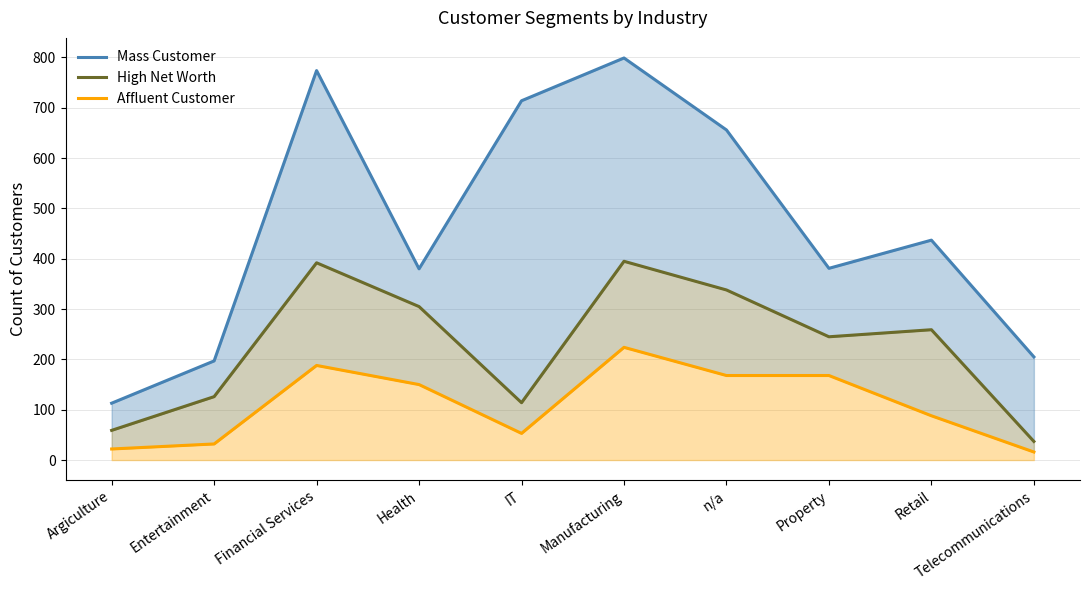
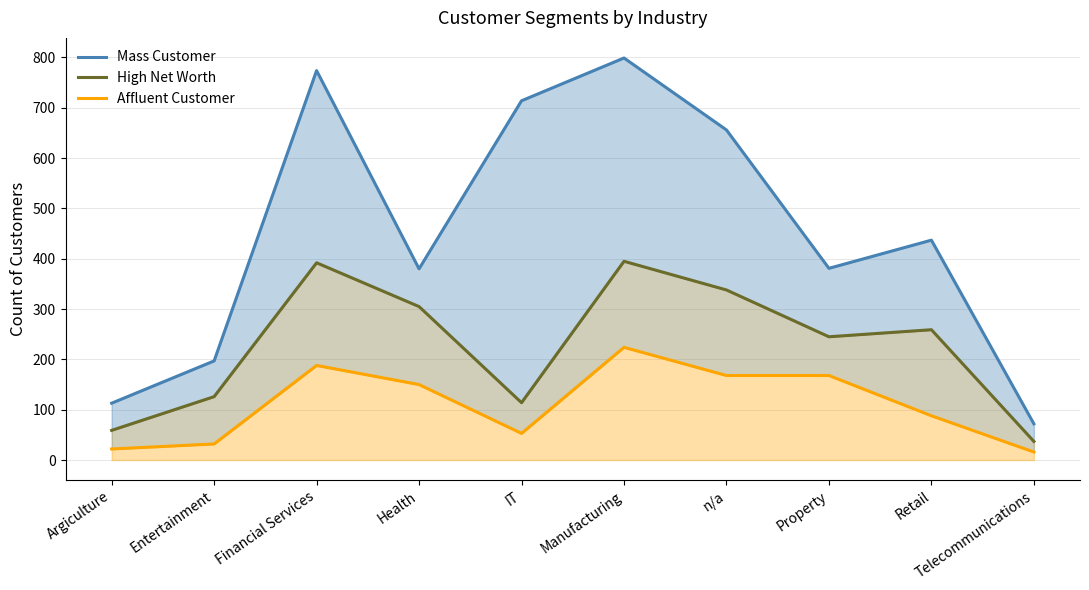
Mass Customer, Telecommunications: 170 -> 40
